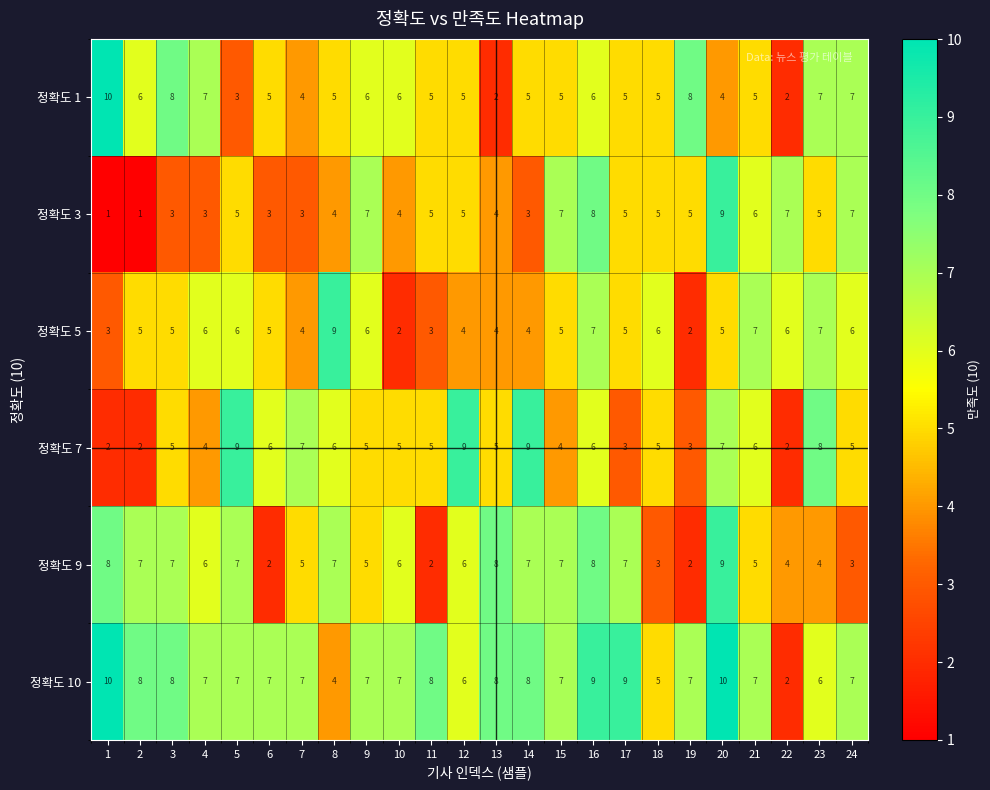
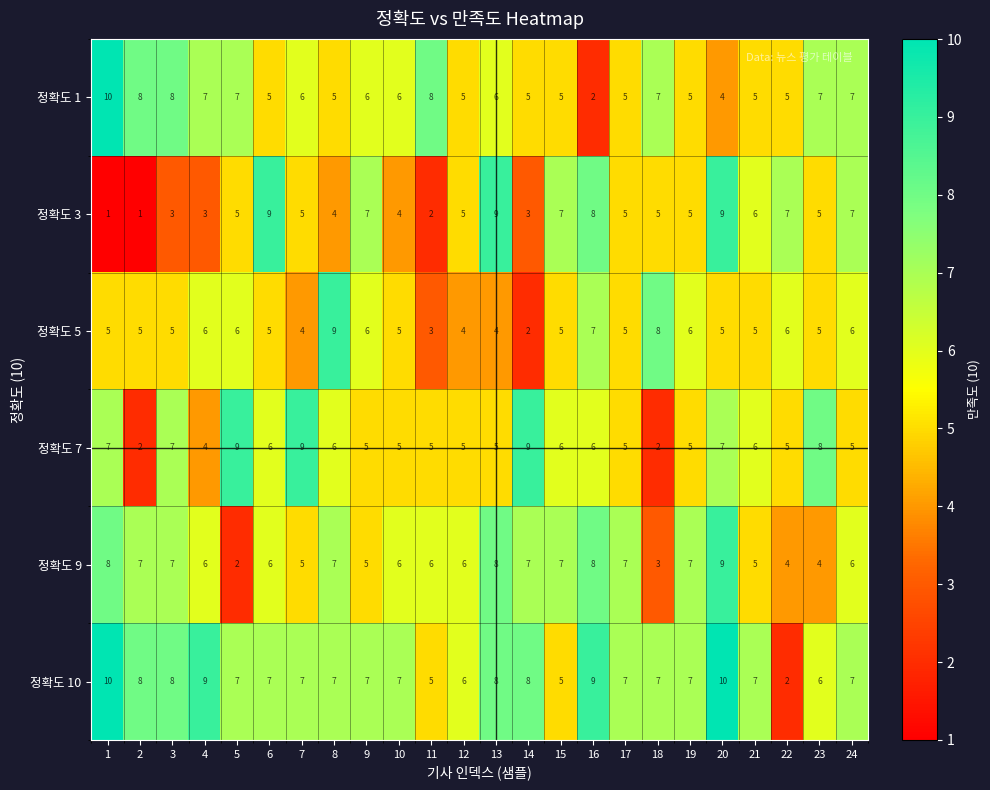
정확도 1, 2: 6 -> 8
정확도 1, 5: 3 -> 7
정확도 1, 7: 4 -> 6
정확도 1, 11: 5 -> 8
정확도 1, 13: 2 -> 6
정확도 1, 16: 6 -> 2
정확도 1, 18: 5 -> 7
정확도 1, 19: 8 -> 5
정확도 1, 22: 2 -> 5
정확도 3, 6: 3 -> 9
정확도 3, 7: 3 -> 5
정확도 3, 11: 5 -> 2
정확도 3, 13: 4 -> 9
정확도 5, 1: 3 -> 5
정확도 5, 10: 2 -> 5
정확도 5, 14: 4 -> 2
정확도 5, 18: 6 -> 8
정확도 5, 19: 2 -> 6
정확도 5, 21: 7 -> 5
정확도 5, 23: 7 -> 5
정확도 7, 1: 2 -> 7
정확도 7, 3: 5 -> 7
정확도 7, 7: 7 -> 9
정확도 7, 12: 9 -> 5
정확도 7, 15: 4 -> 6
정확도 7, 17: 3 -> 5
정확도 7, 18: 5 -> 2
정확도 7, 19: 3 -> 5
정확도 7, 22: 2 -> 5
정확도 9, 5: 7 -> 2
정확도 9, 6: 2 -> 6
정확도 9, 11: 2 -> 6
정확도 9, 19: 2 -> 7
정확도 9, 24: 3 -> 6
정확도 10, 4: 7 -> 9
정확도 10, 8: 4 -> 7
정확도 10, 11: 8 -> 5
정확도 10, 15: 7 -> 5
정확도 10, 17: 9 -> 7
정확도 10, 18: 5 -> 7
